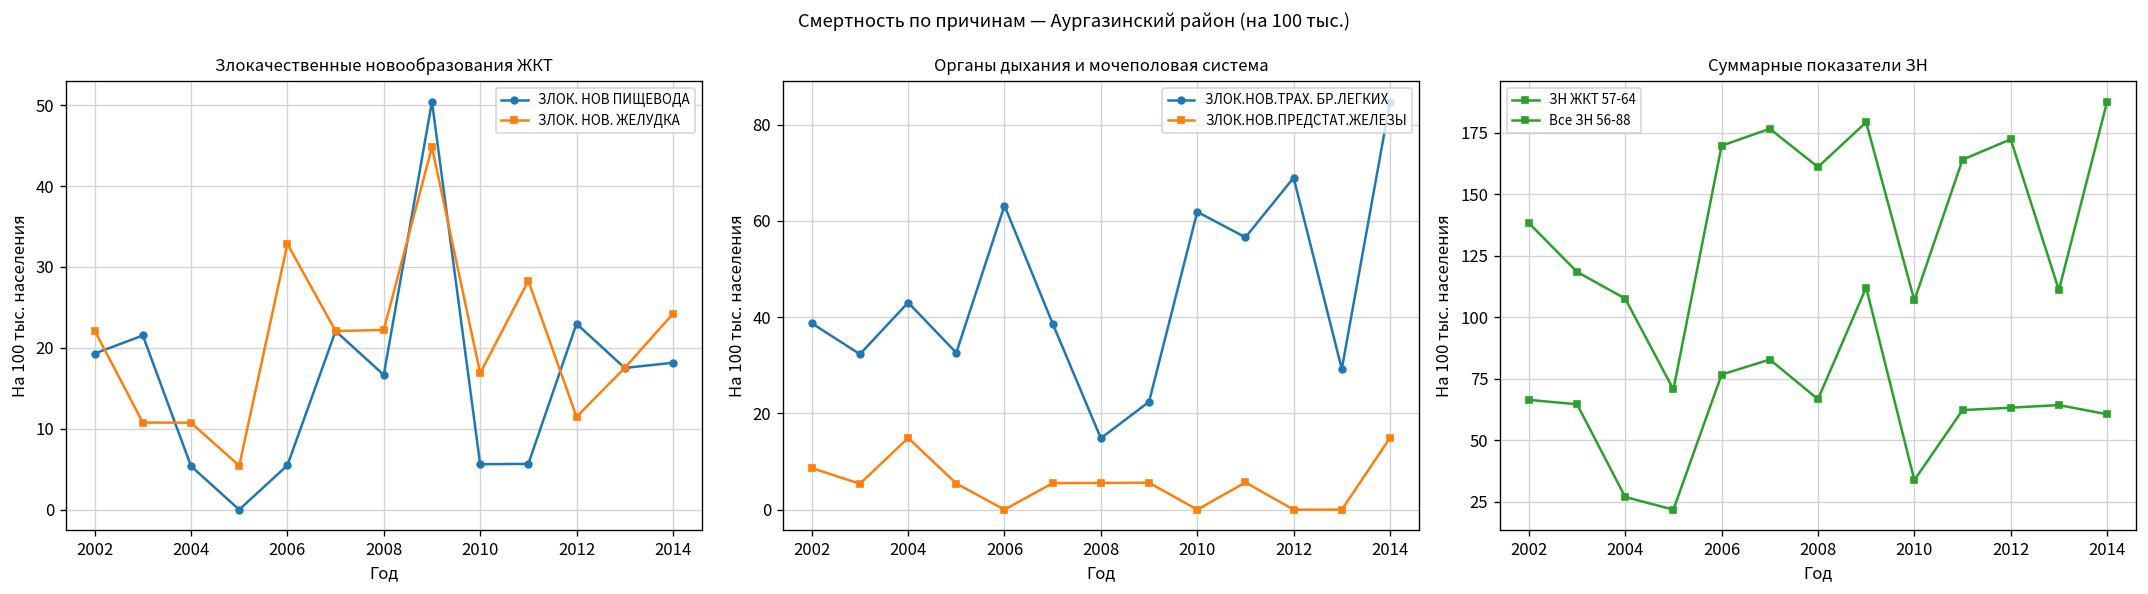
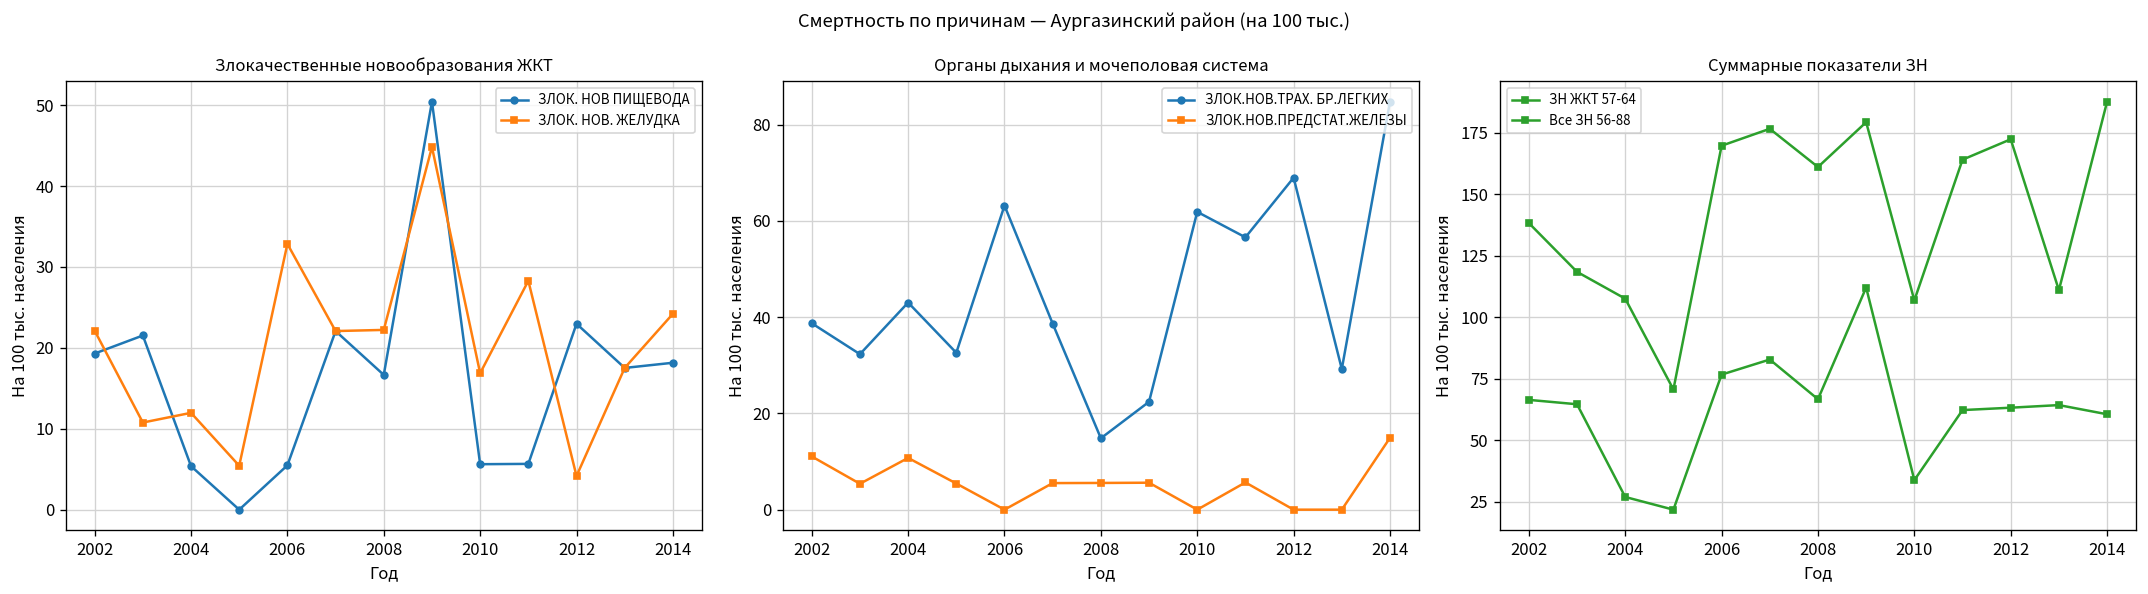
Злокачественные новообразования ЖКТ, ЗЛОК. НОВ. ЖЕЛУДКА, 2004: 11 -> 12
Злокачественные новообразования ЖКТ, ЗЛОК. НОВ. ЖЕЛУДКА, 2012: 11 -> 4
Органы дыхания и мочеполовая система, ЗЛОК.НОВ.ПРЕДСТАТ.ЖЕЛЕЗЫ, 2002: 9 -> 11
Органы дыхания и мочеполовая система, ЗЛОК.НОВ.ПРЕДСТАТ.ЖЕЛЕЗЫ, 2004: 15 -> 11
